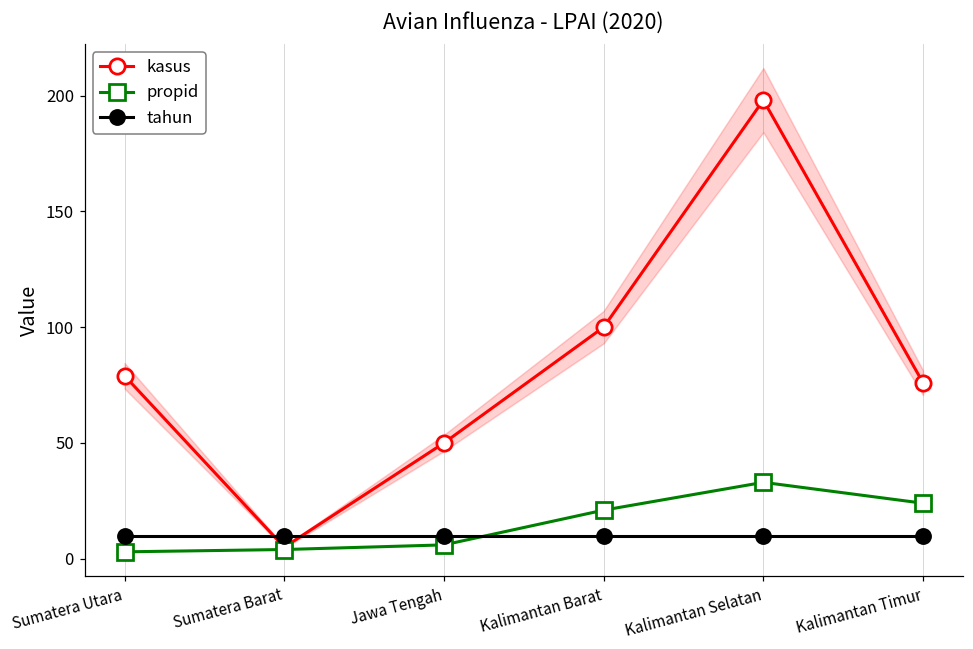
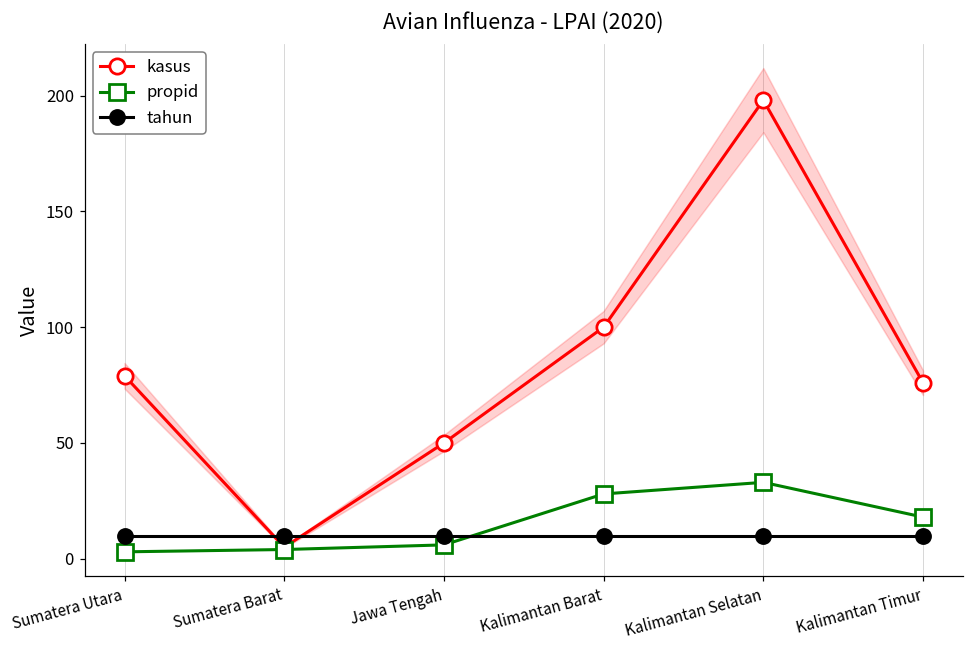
propid, Kalimantan Barat: 21 -> 28
propid, Kalimantan Timur: 24 -> 18
